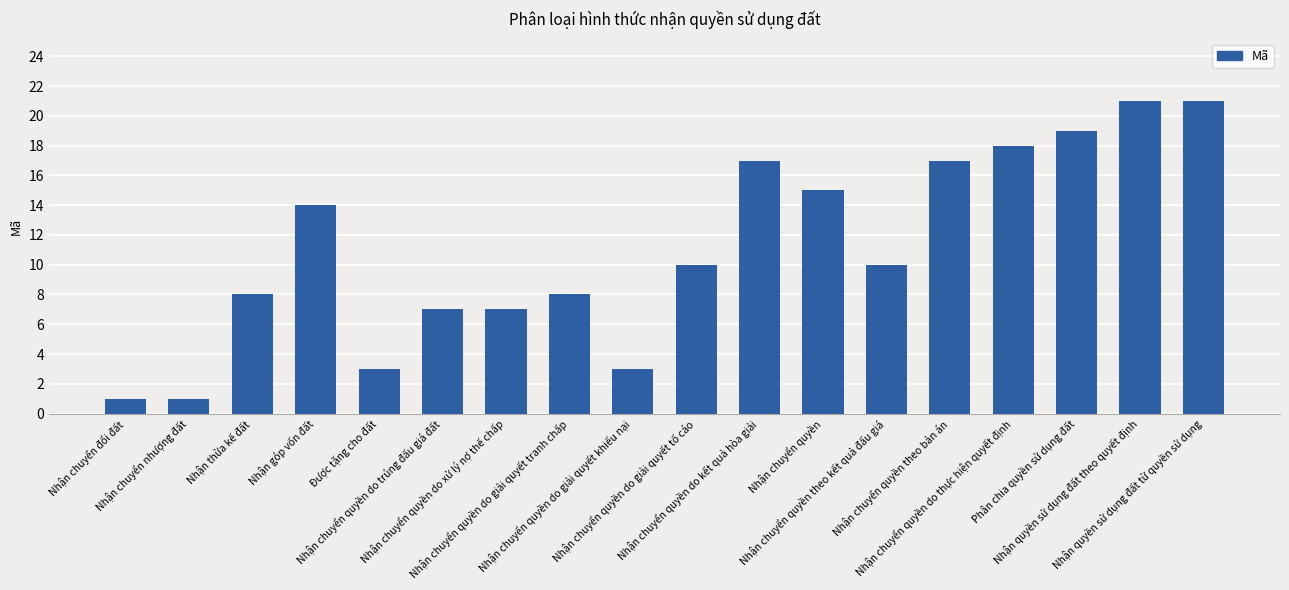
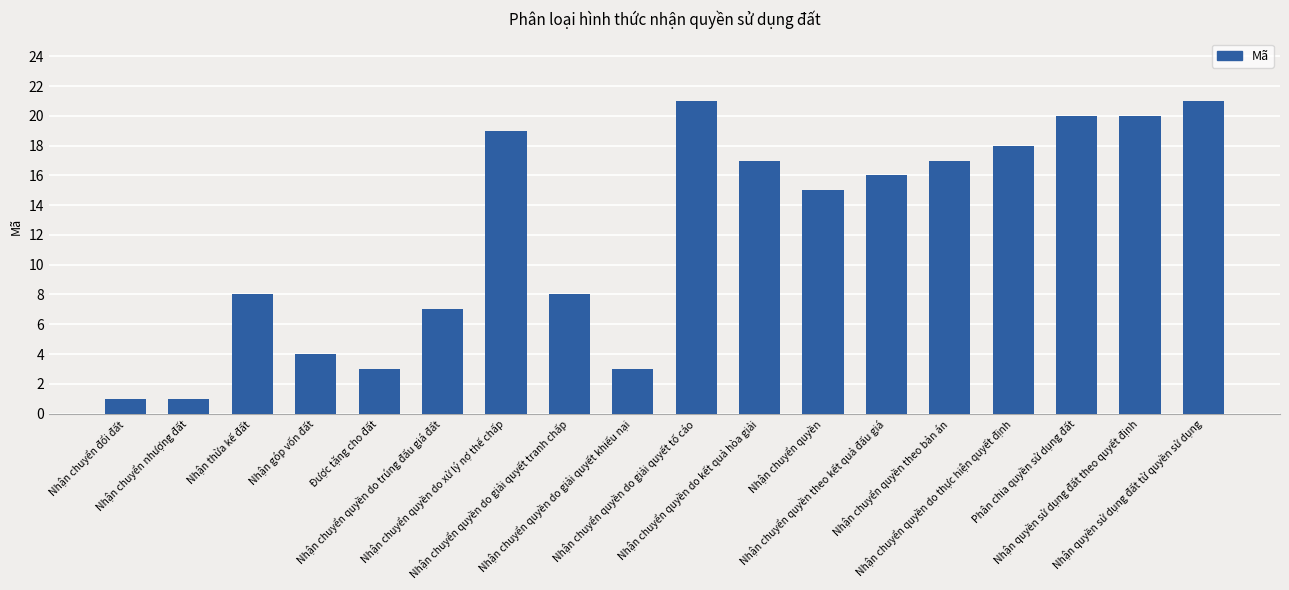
Nhận góp vốn đất: 14 -> 4
Nhận chuyển quyền do xử lý nợ thế chấp: 7 -> 19
Nhận chuyển quyền do giải quyết tố cáo: 10 -> 21
Nhận chuyển quyền theo kết quả đấu giá: 10 -> 16
Phân chia quyền sử dụng đất: 19 -> 20
Nhận quyền sử dụng đất theo quyết định: 21 -> 20
